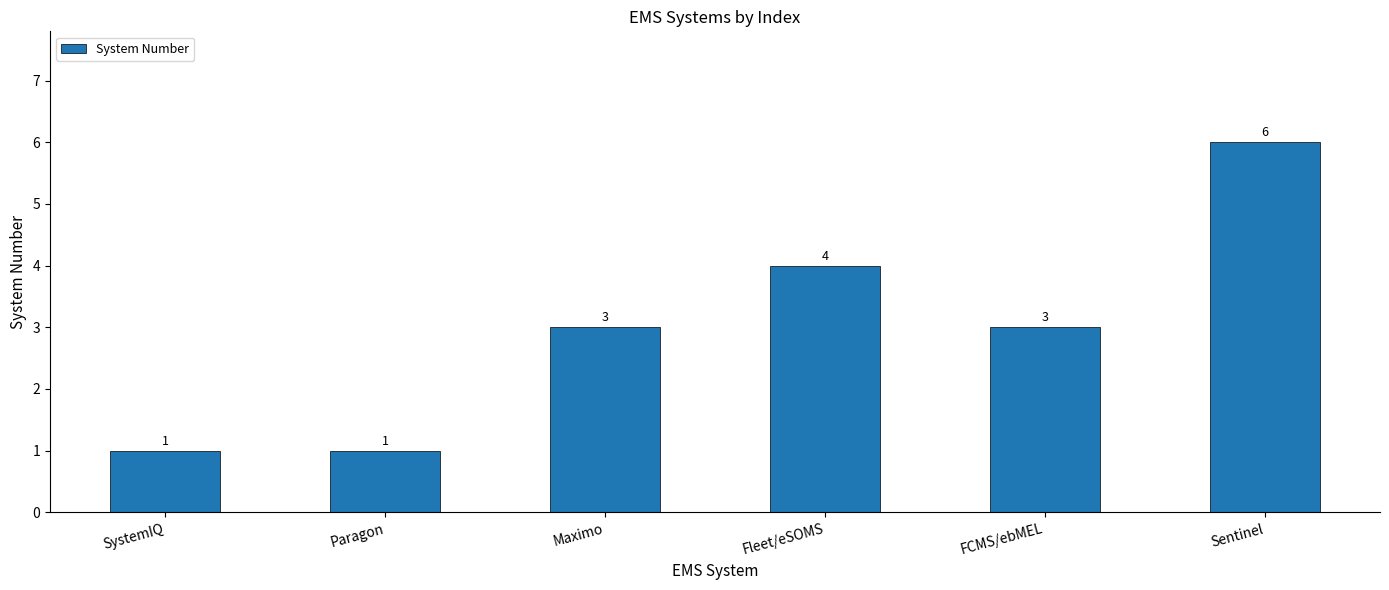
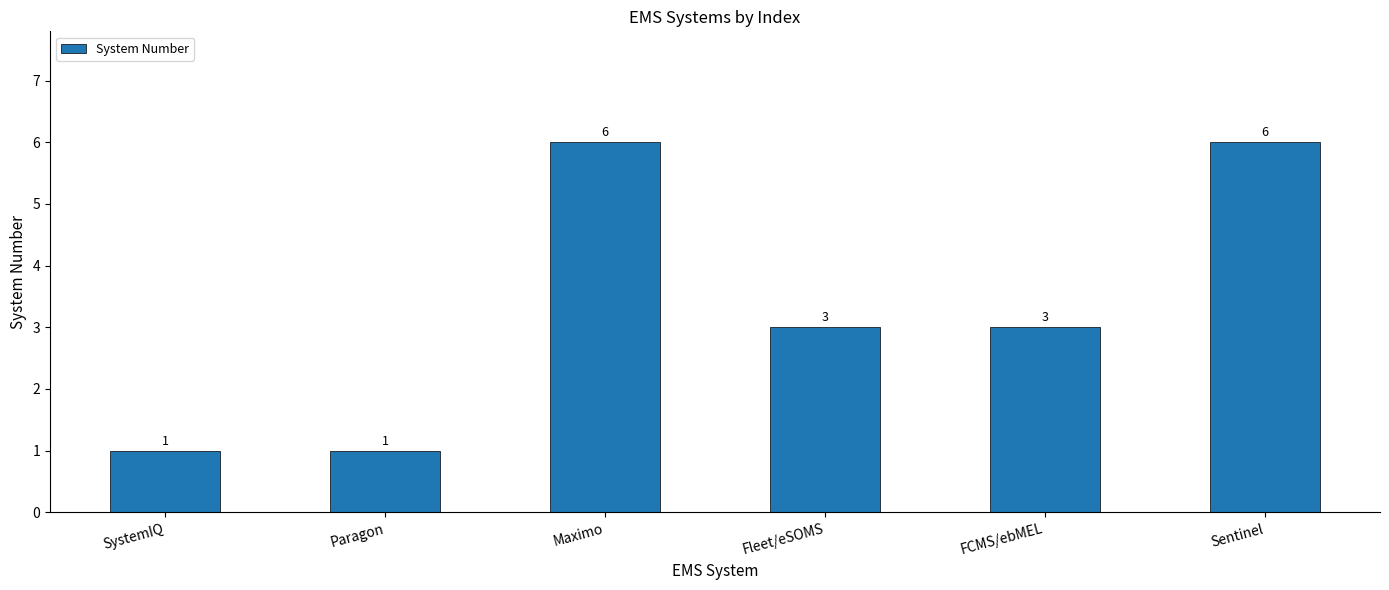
Maximo: 3 -> 6
Fleet/eSOMS: 4 -> 3
